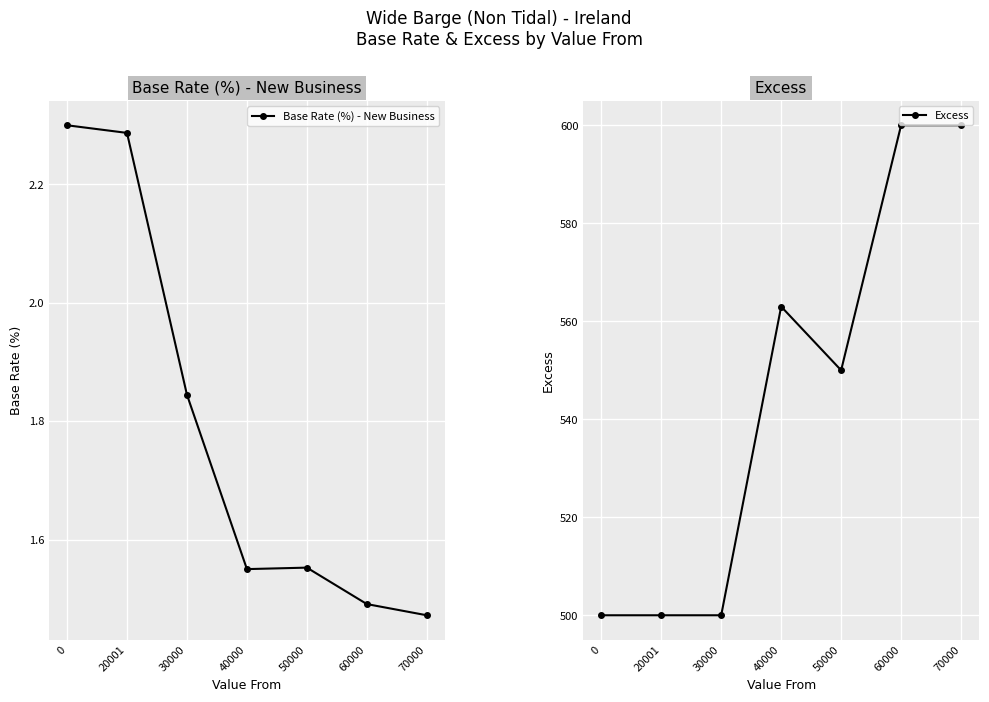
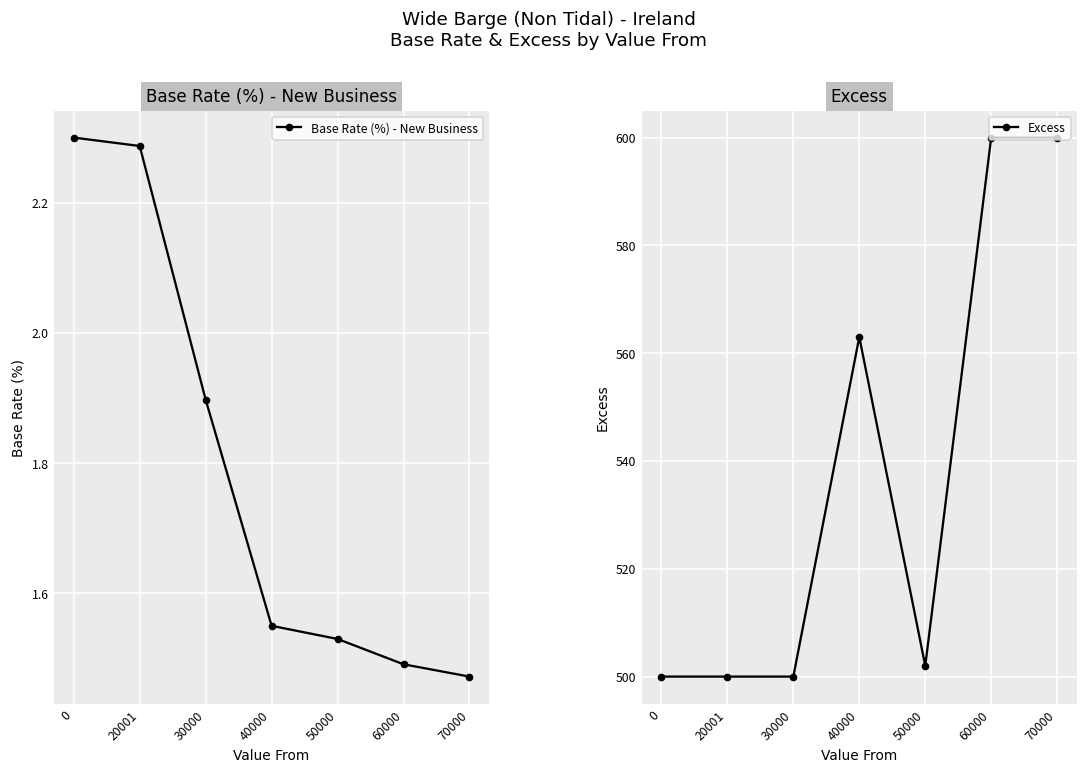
Base Rate (%) - New Business, 30000: 1.84 -> 1.90
Base Rate (%) - New Business, 50000: 1.55 -> 1.53
Excess, 50000: 550 -> 502
